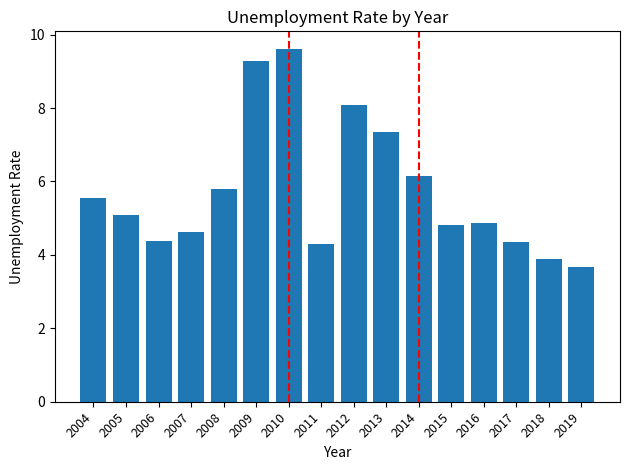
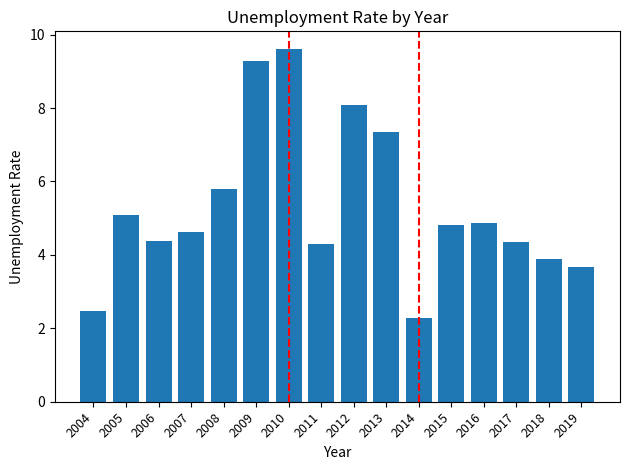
2004: 5.5 -> 2.5
2014: 6.2 -> 2.3
